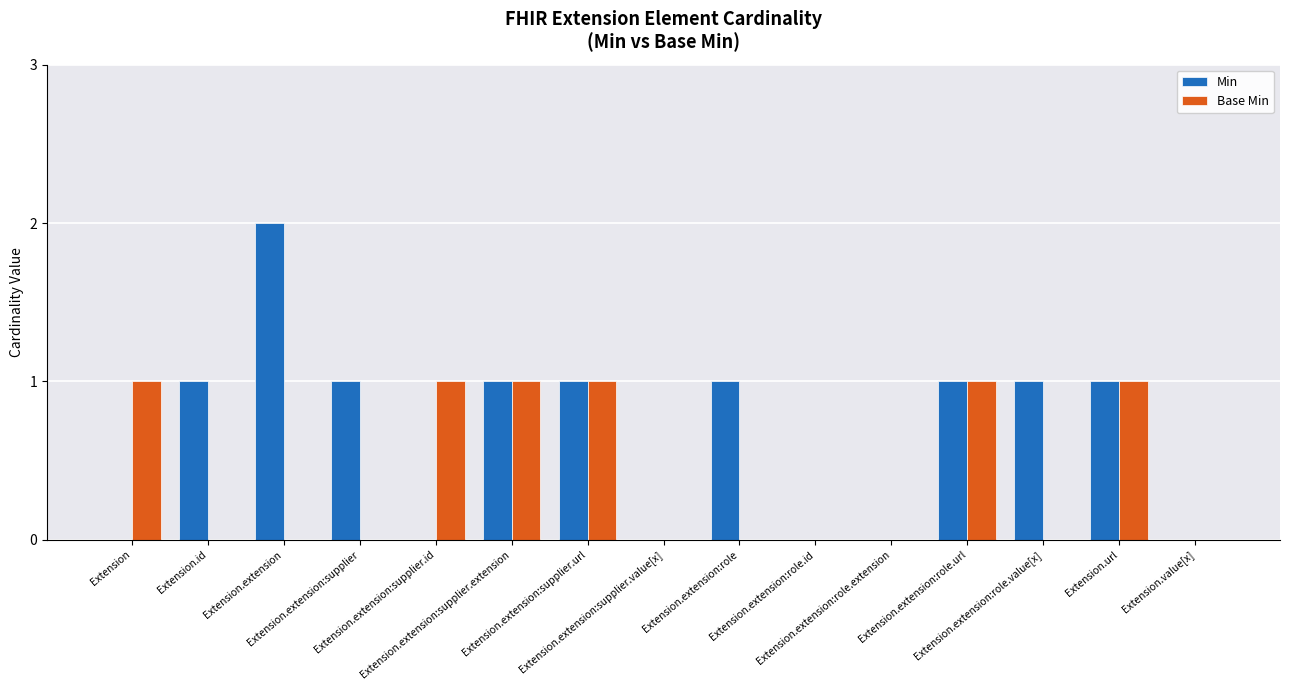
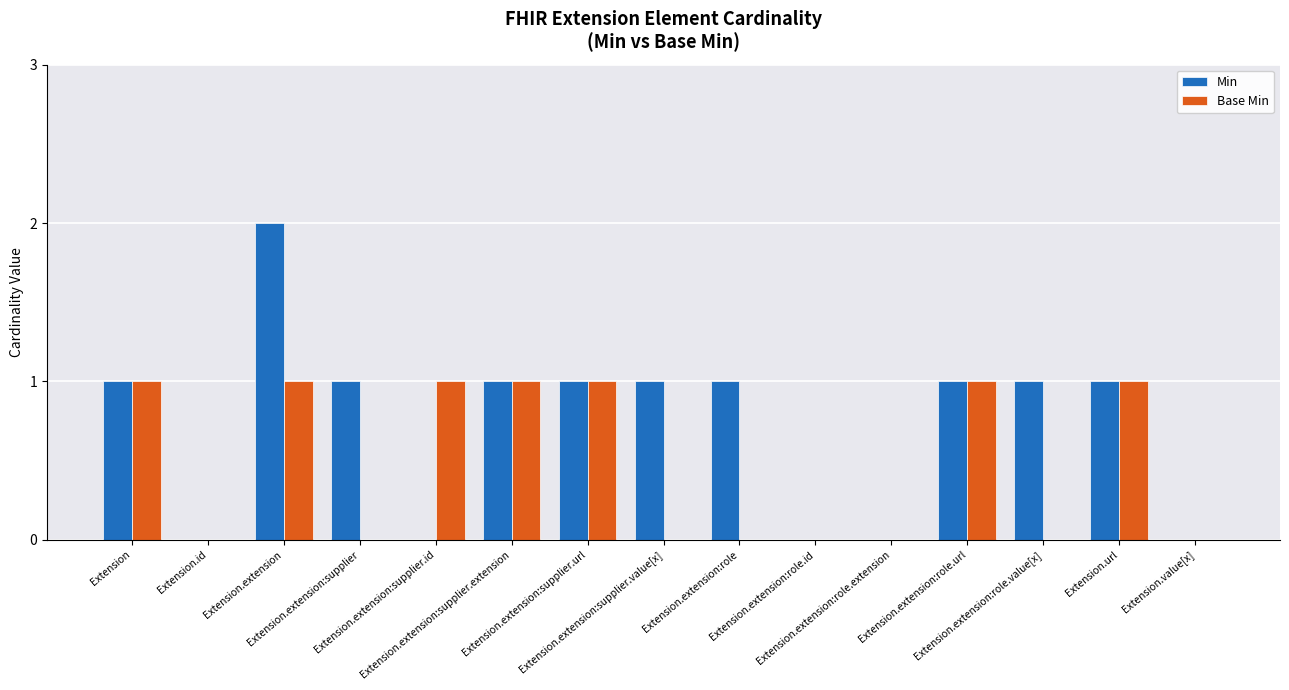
Min, Extension: 0 -> 1
Min, Extension.id: 1 -> 0
Base Min, Extension.extension: 0 -> 1
Min, Extension.extension:supplier.value[x]: 0 -> 1
